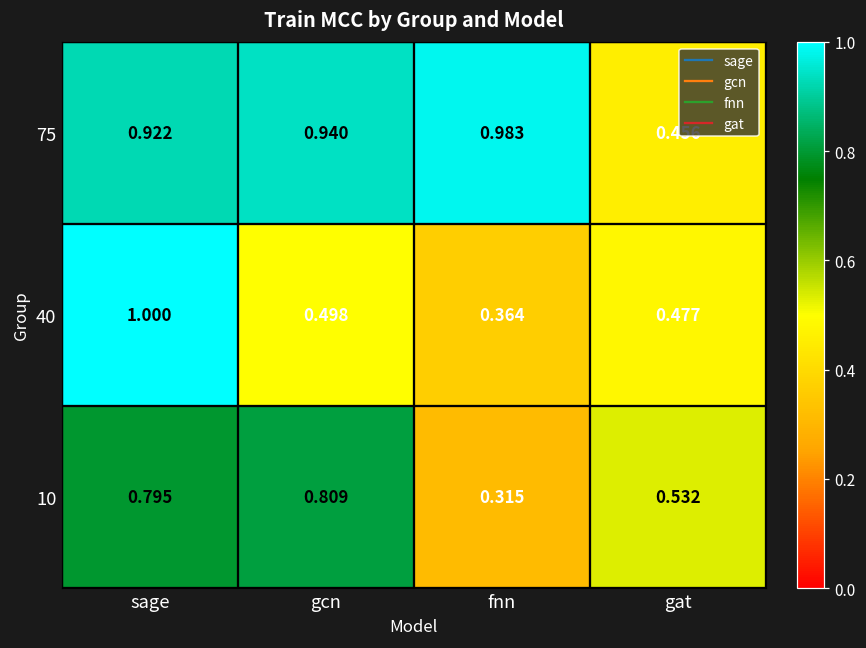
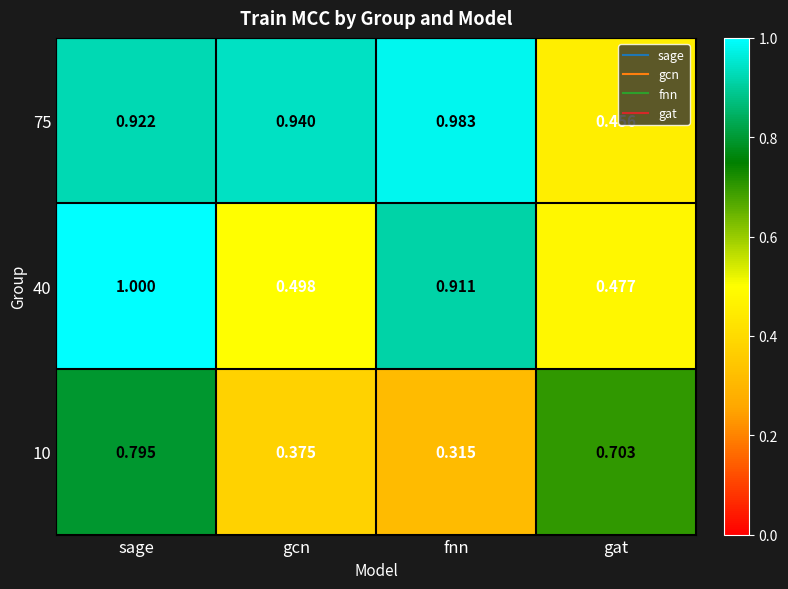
40, fnn: 0.364 -> 0.911
10, gcn: 0.809 -> 0.375
10, gat: 0.532 -> 0.703
